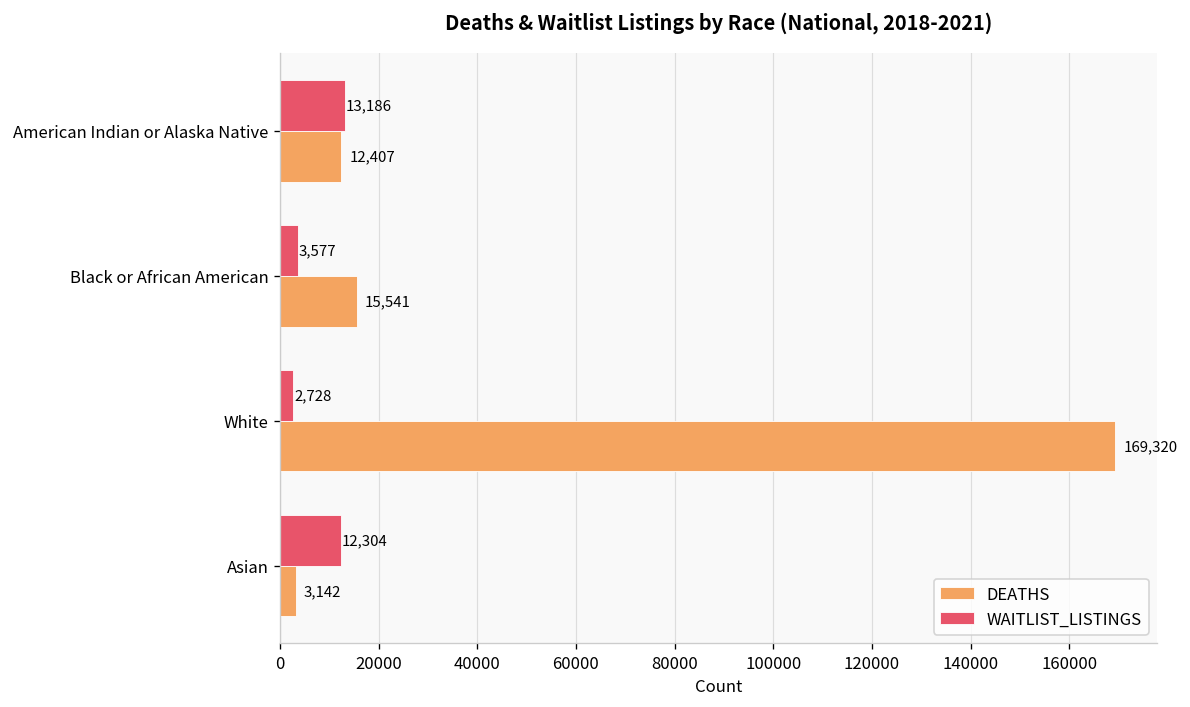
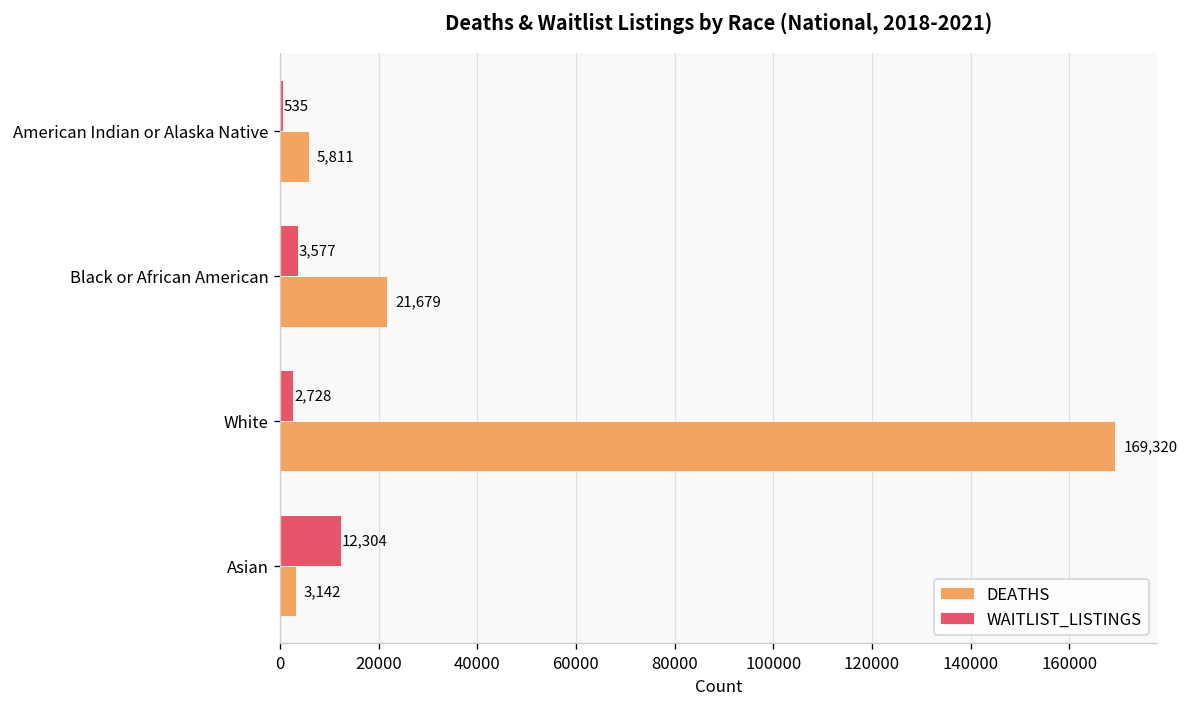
WAITLIST_LISTINGS, American Indian or Alaska Native: 13,186 -> 535
DEATHS, American Indian or Alaska Native: 12,407 -> 5,811
DEATHS, Black or African American: 15,541 -> 21,679
